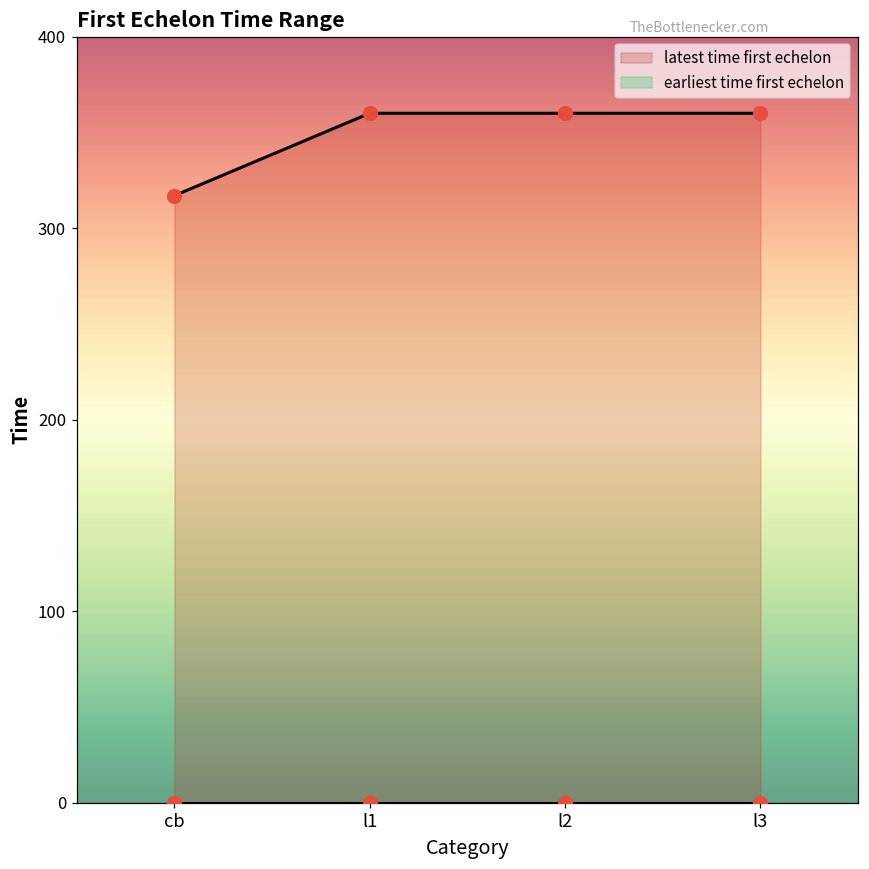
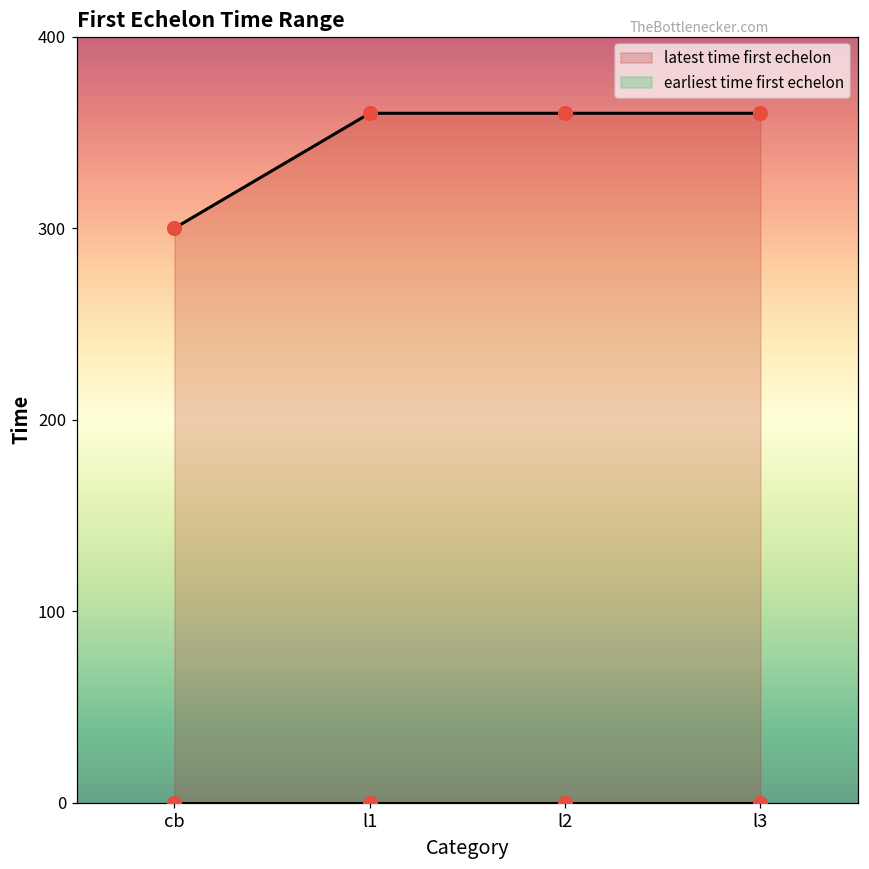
latest time first echelon, cb: 317 -> 300
